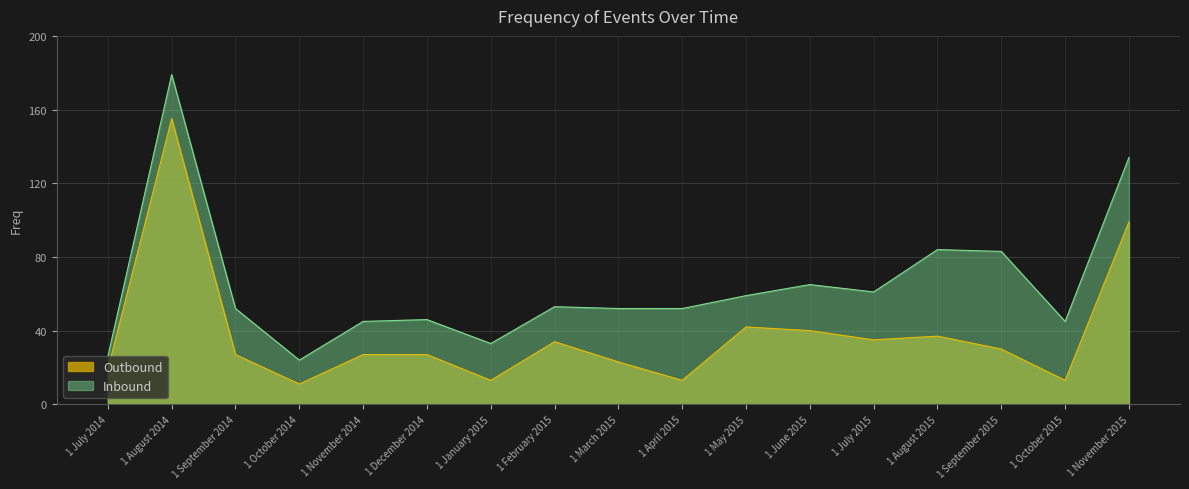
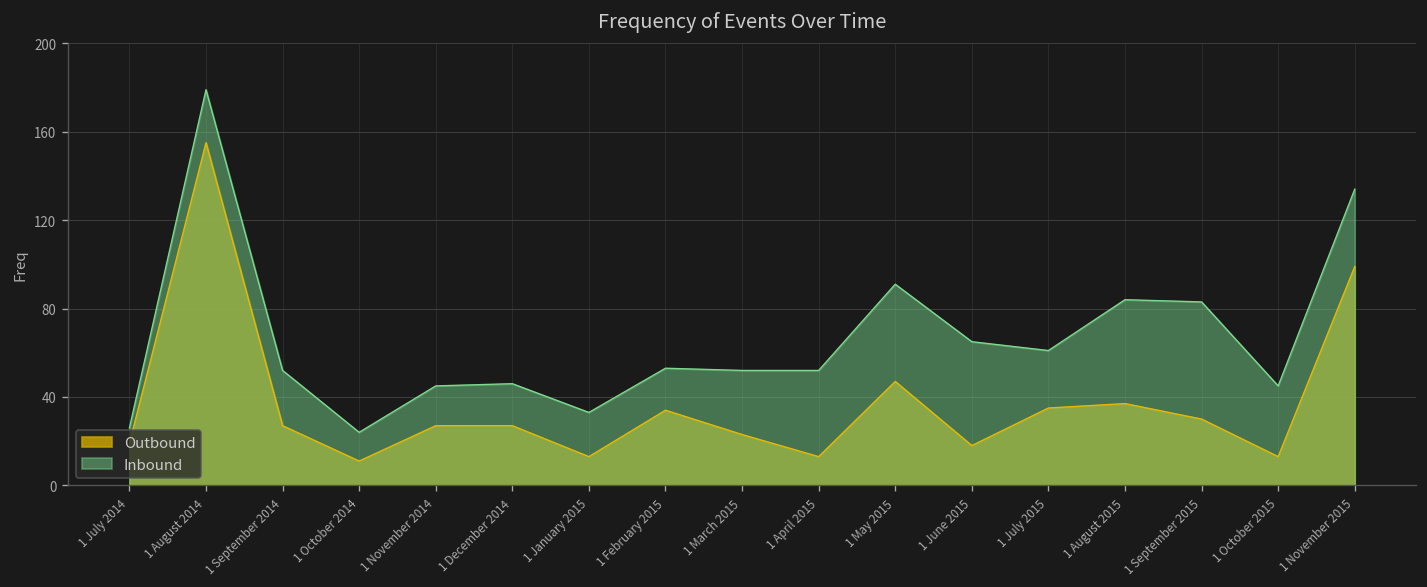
Outbound, 1 May 2015: 42 -> 47
Inbound, 1 May 2015: 59 -> 91
Outbound, 1 June 2015: 40 -> 18
